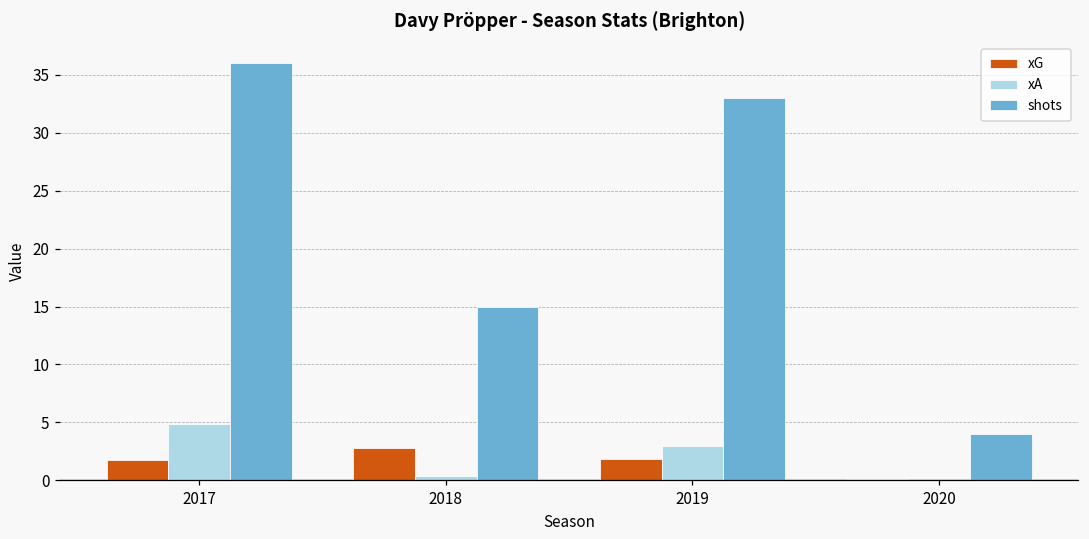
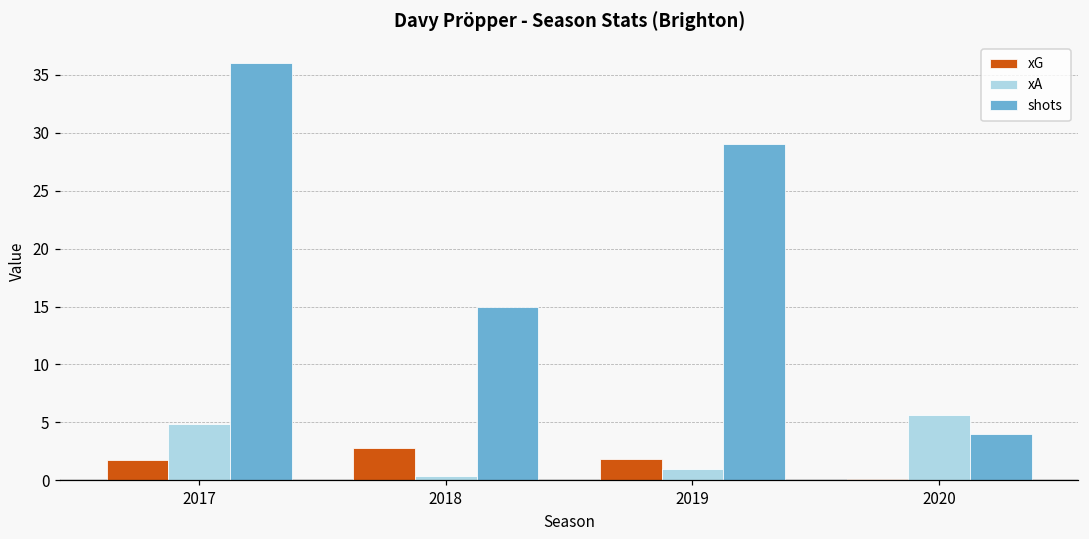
xA, 2019: 3.0 -> 1.0
shots, 2019: 33 -> 29
xA, 2020: 0.0 -> 5.6
